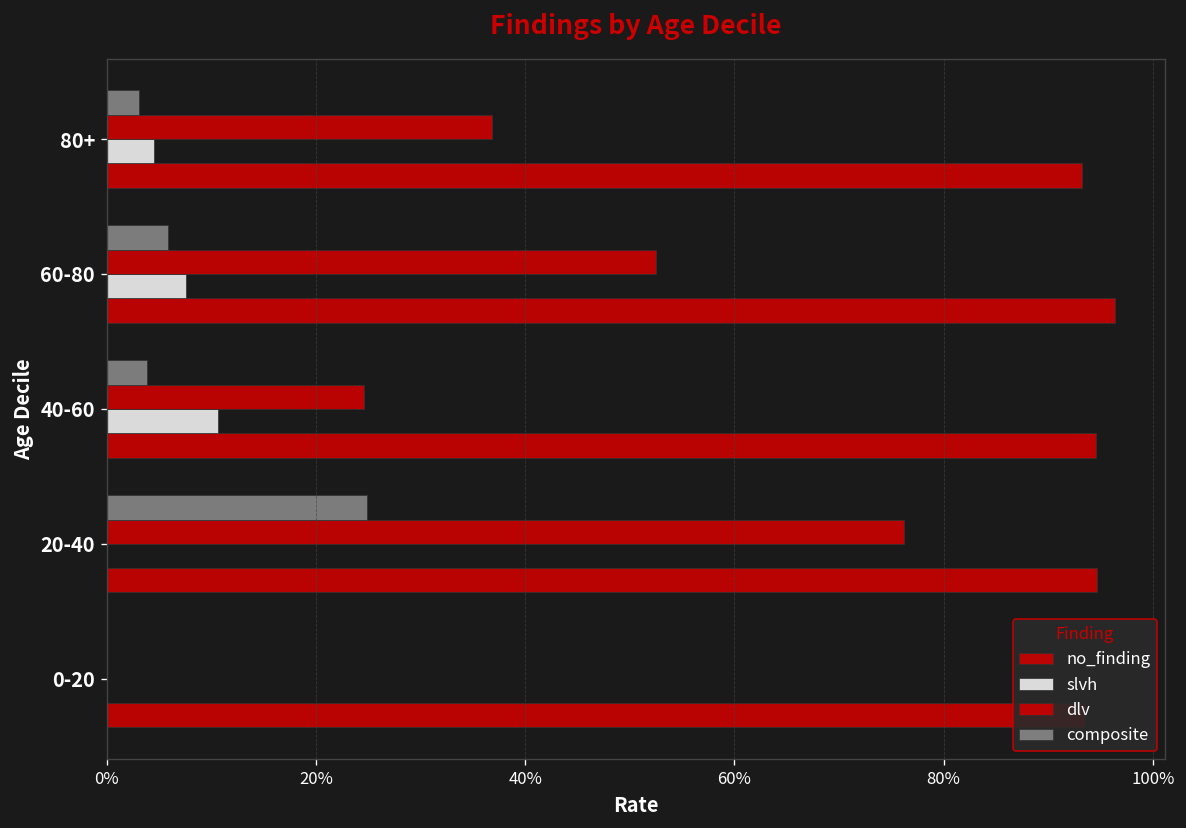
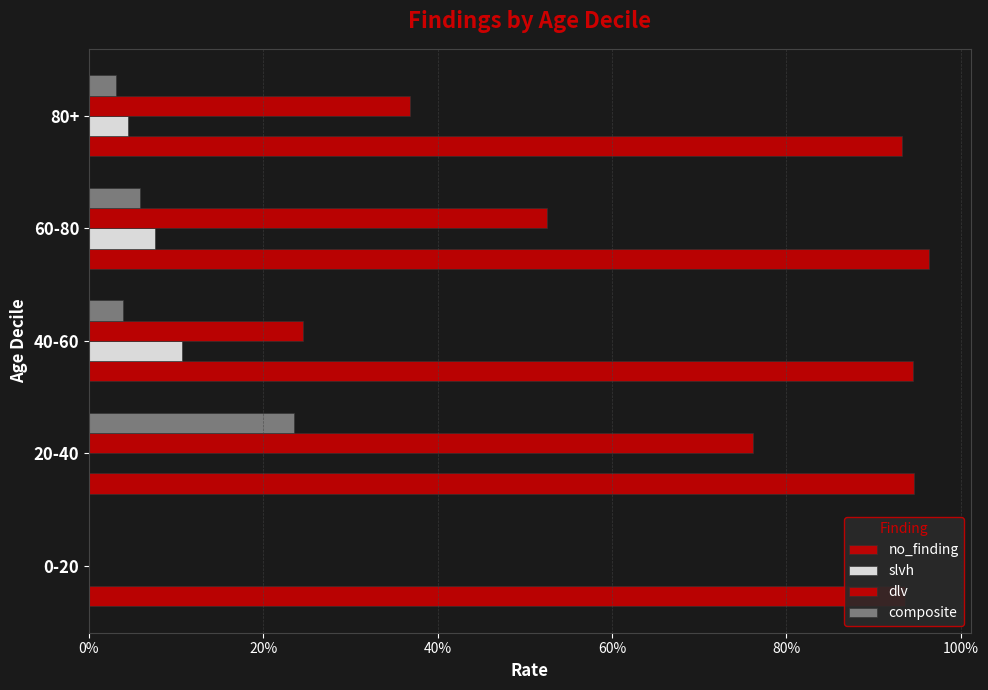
composite, 20-40: 25% -> 24%
